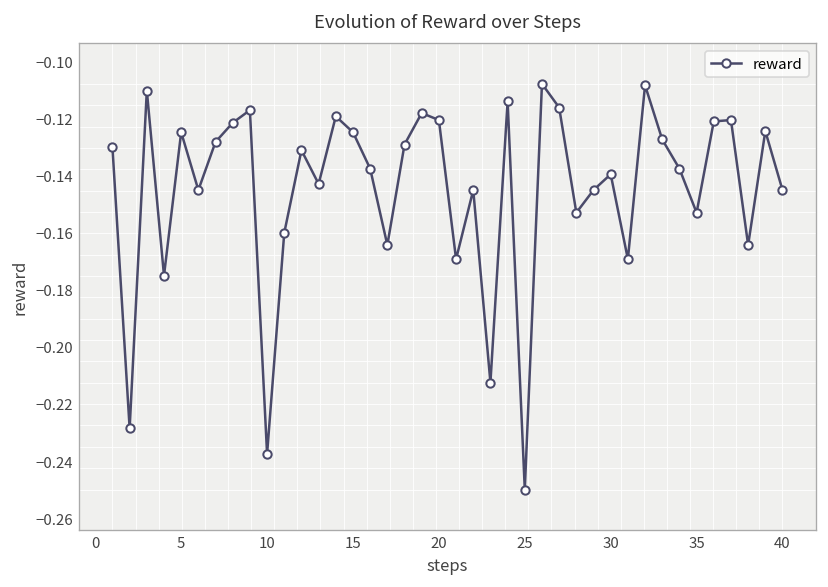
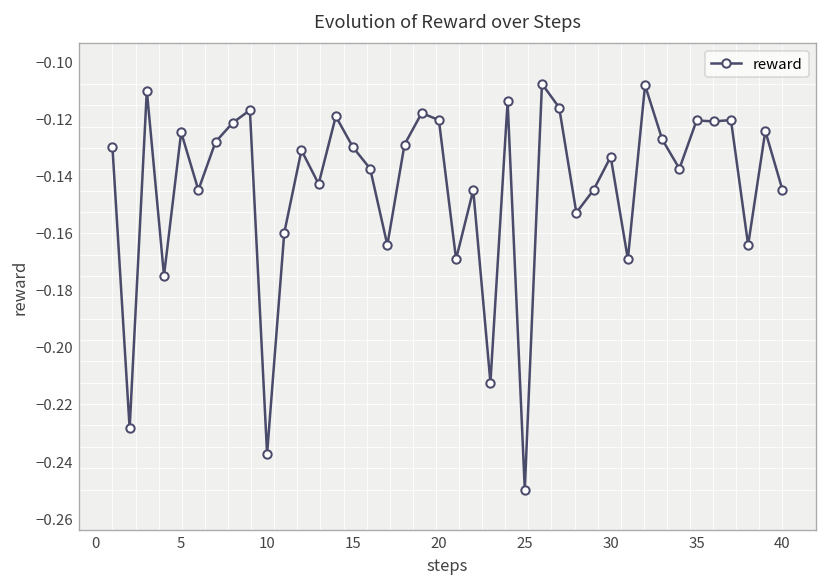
15: -0.125 -> -0.130
30: -0.139 -> -0.133
35: -0.153 -> -0.121
